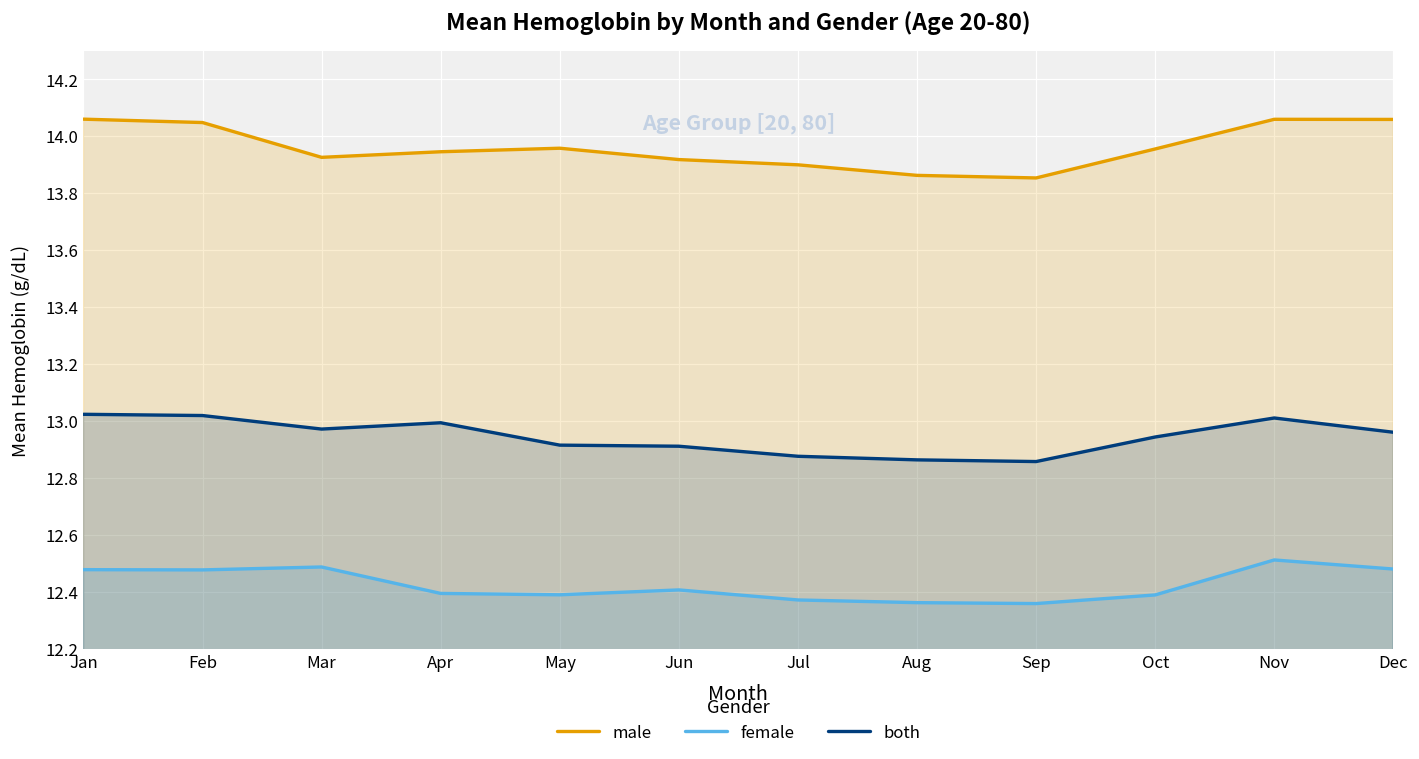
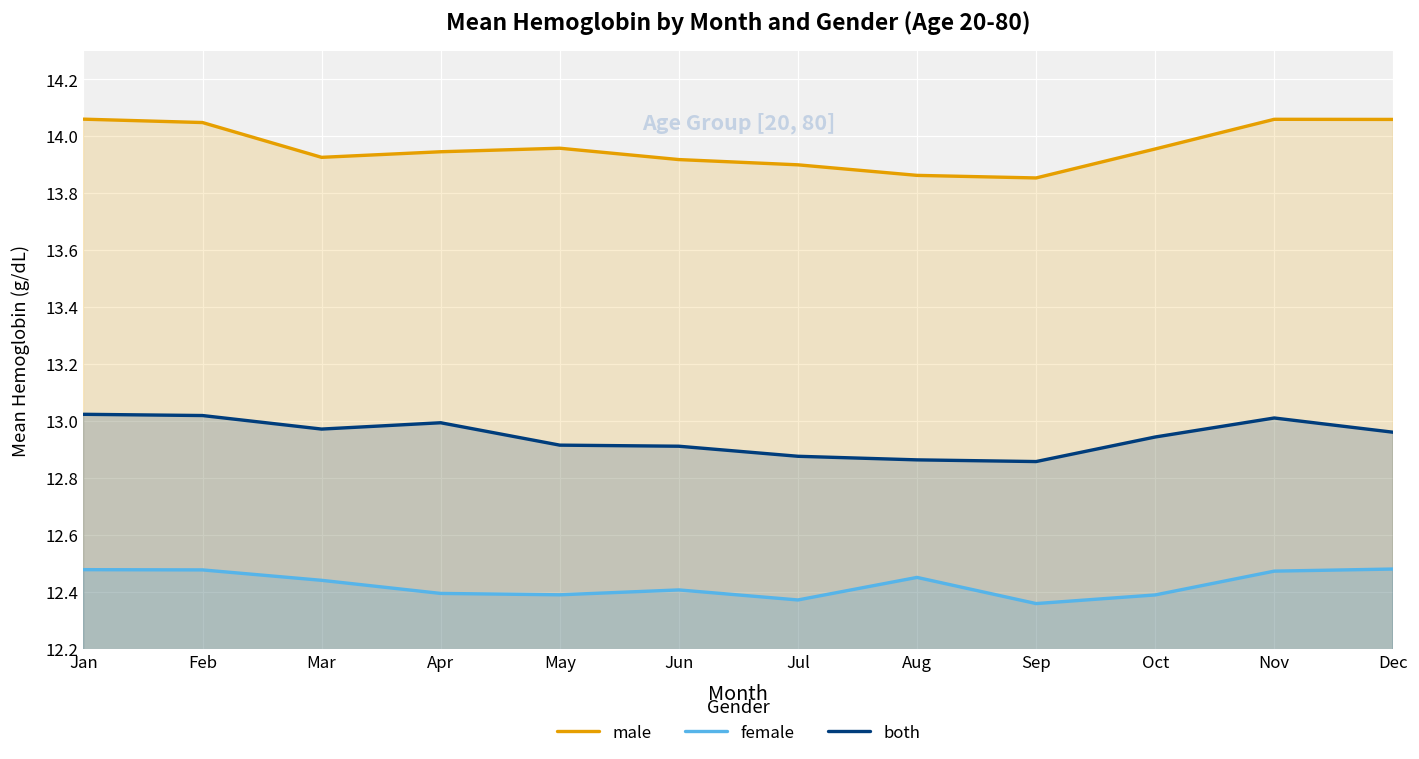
female, Mar: 12.49 -> 12.44
female, Aug: 12.36 -> 12.45
female, Nov: 12.51 -> 12.47
